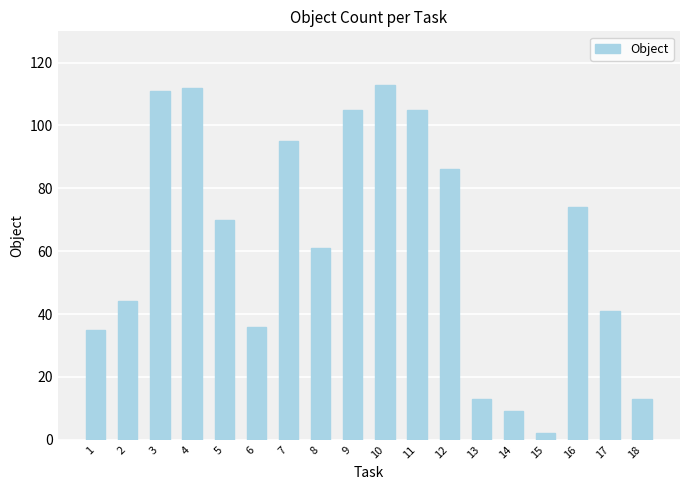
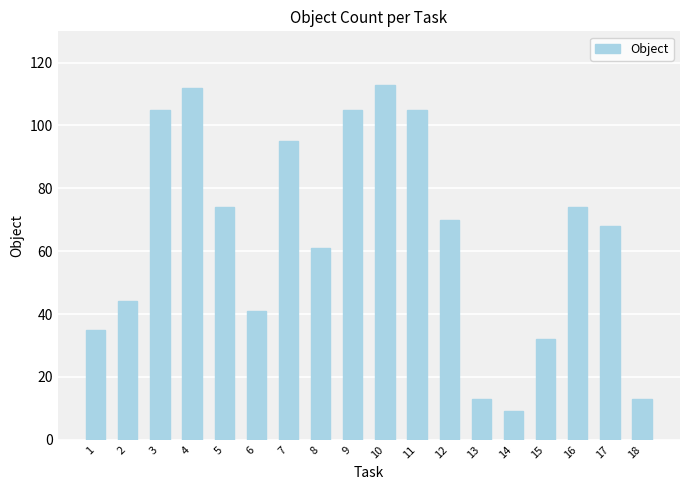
3: 111 -> 105
5: 70 -> 74
6: 36 -> 41
12: 86 -> 70
15: 2 -> 32
17: 41 -> 68
